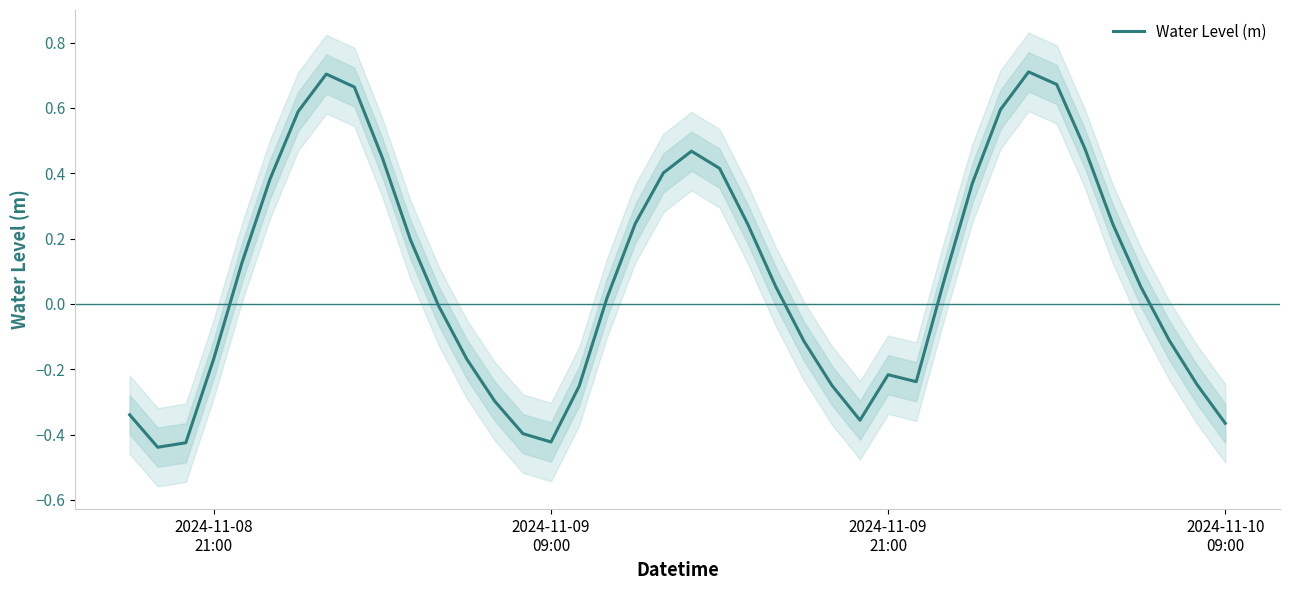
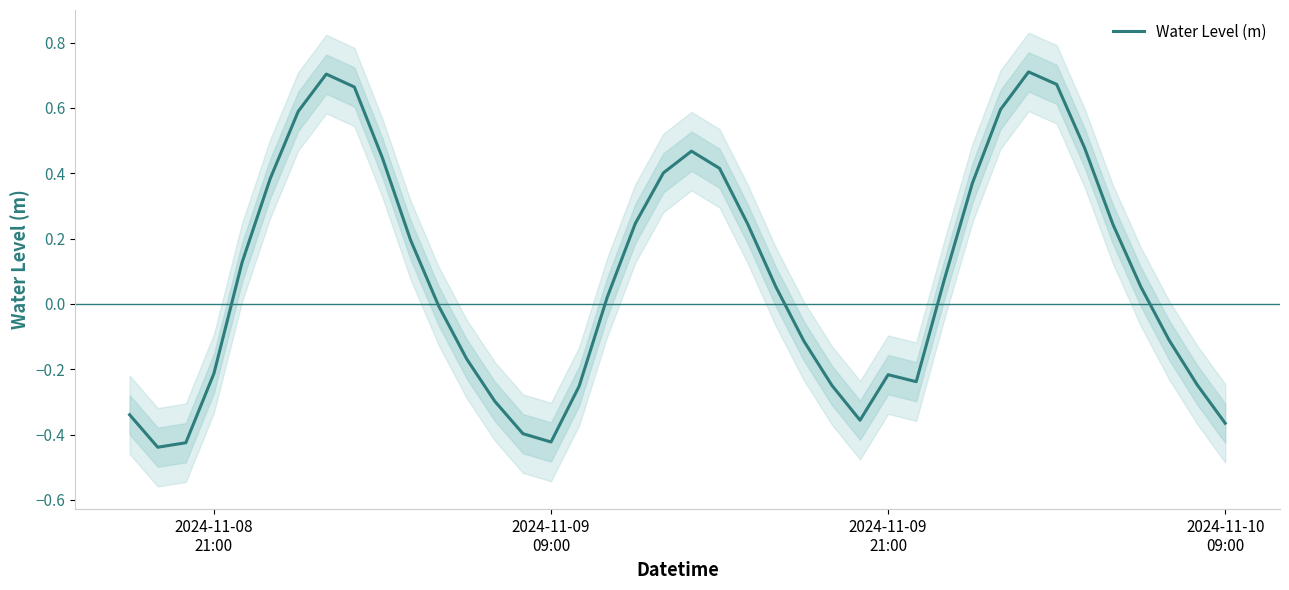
Water Level (m), 2024-11-08 21:00: -0.17 -> -0.21
